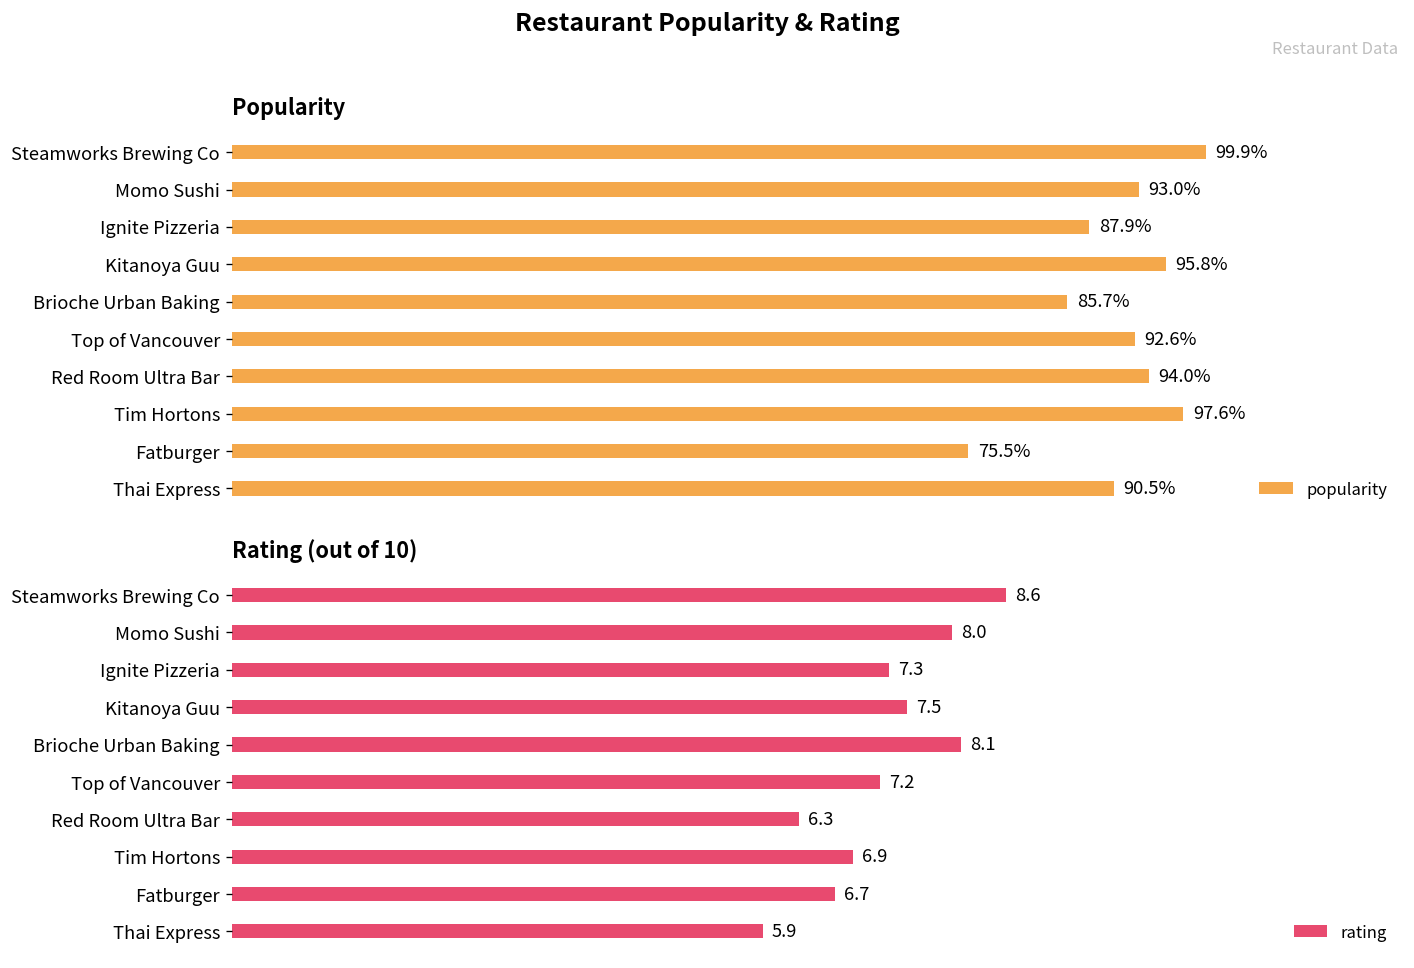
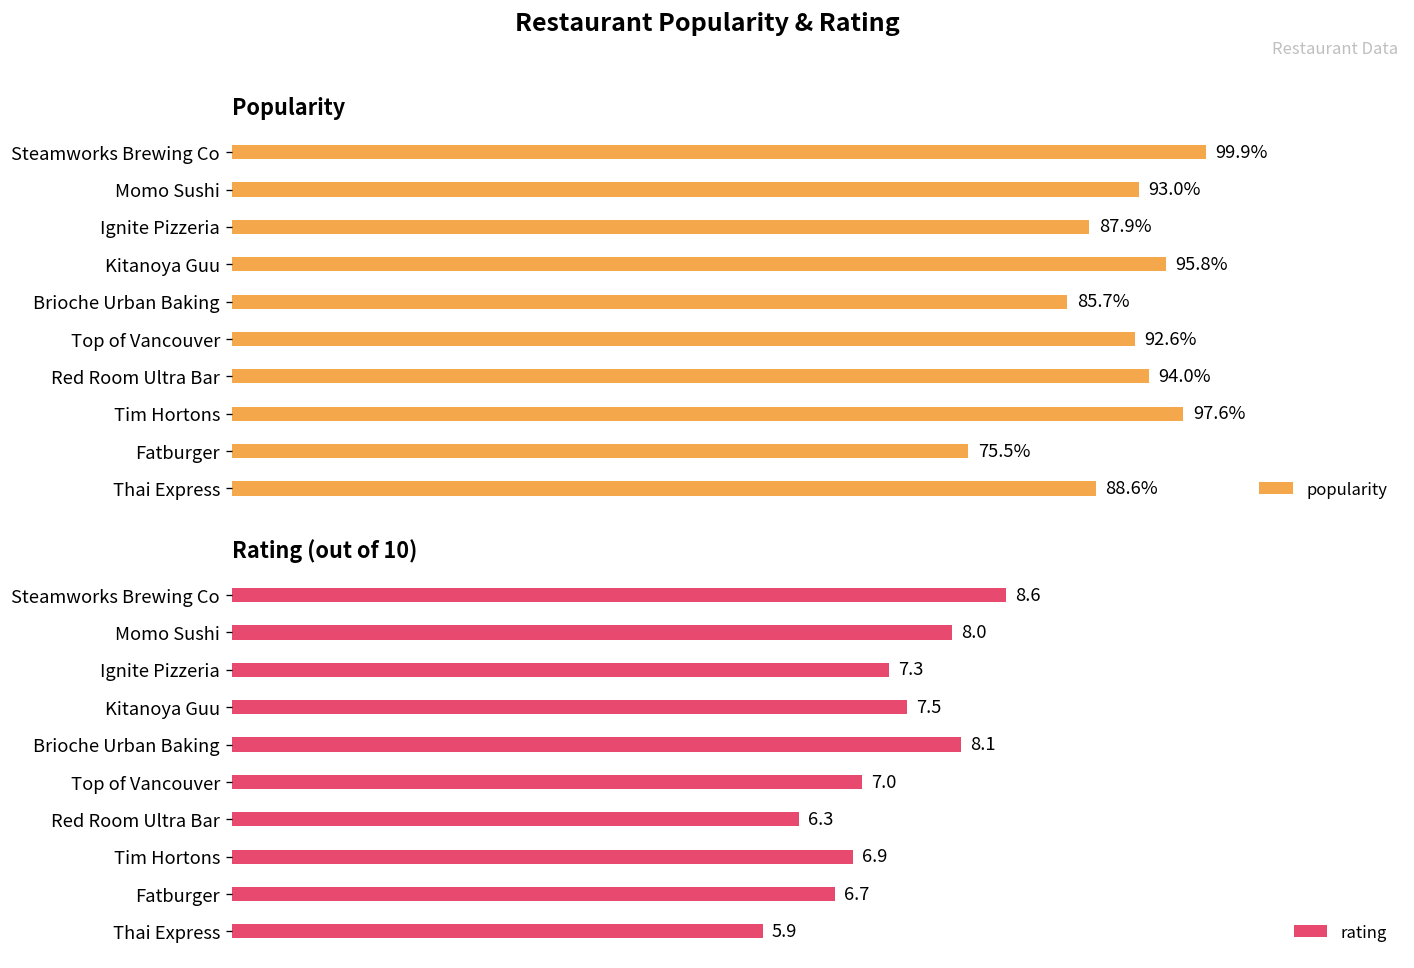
Popularity, Thai Express: 90.5% -> 88.6%
Rating (out of 10), Top of Vancouver: 7.2 -> 7.0
